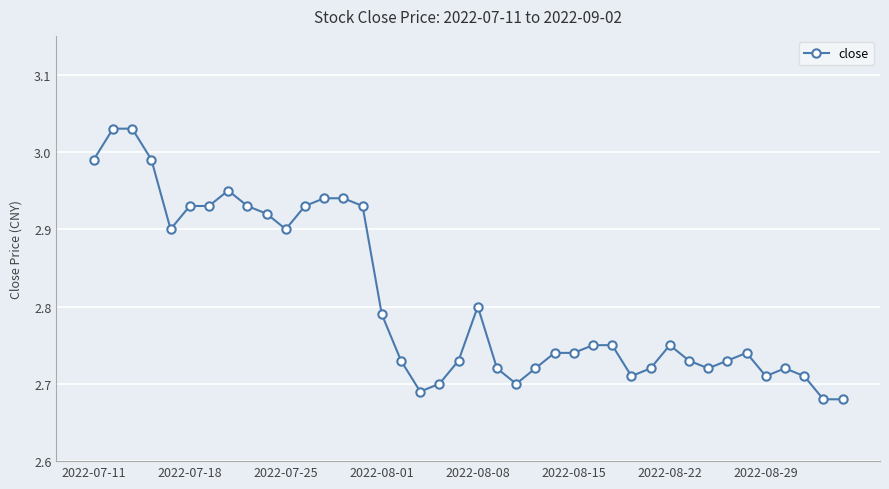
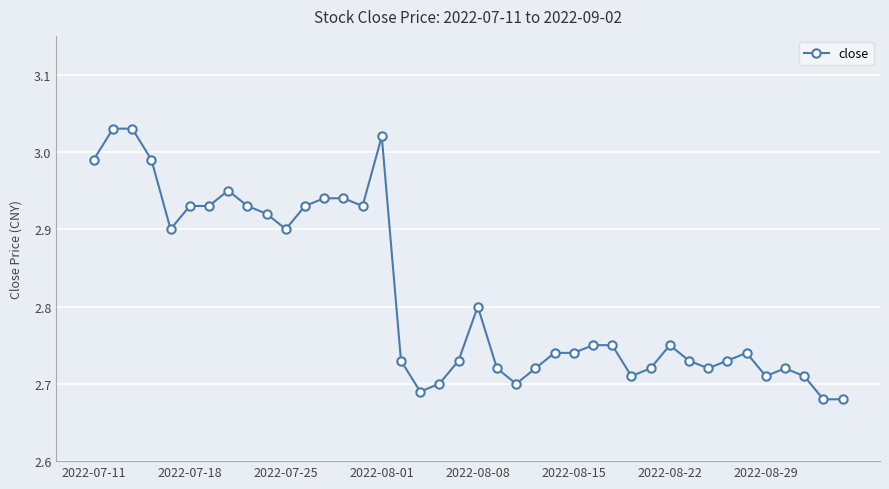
2022-08-01: 2.79 -> 3.02
